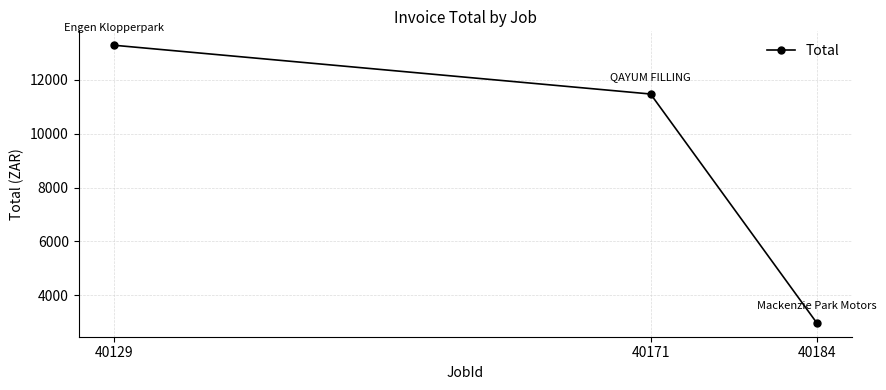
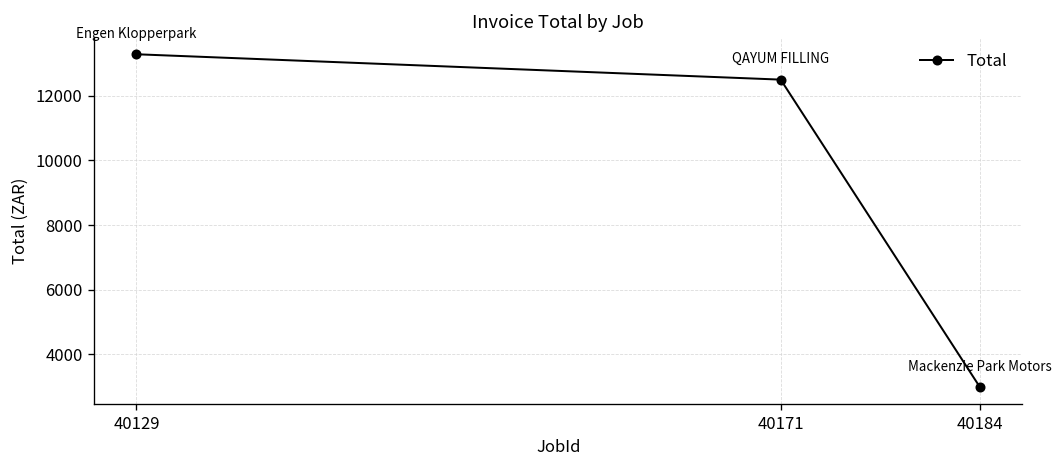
40171: 11500 -> 12500
